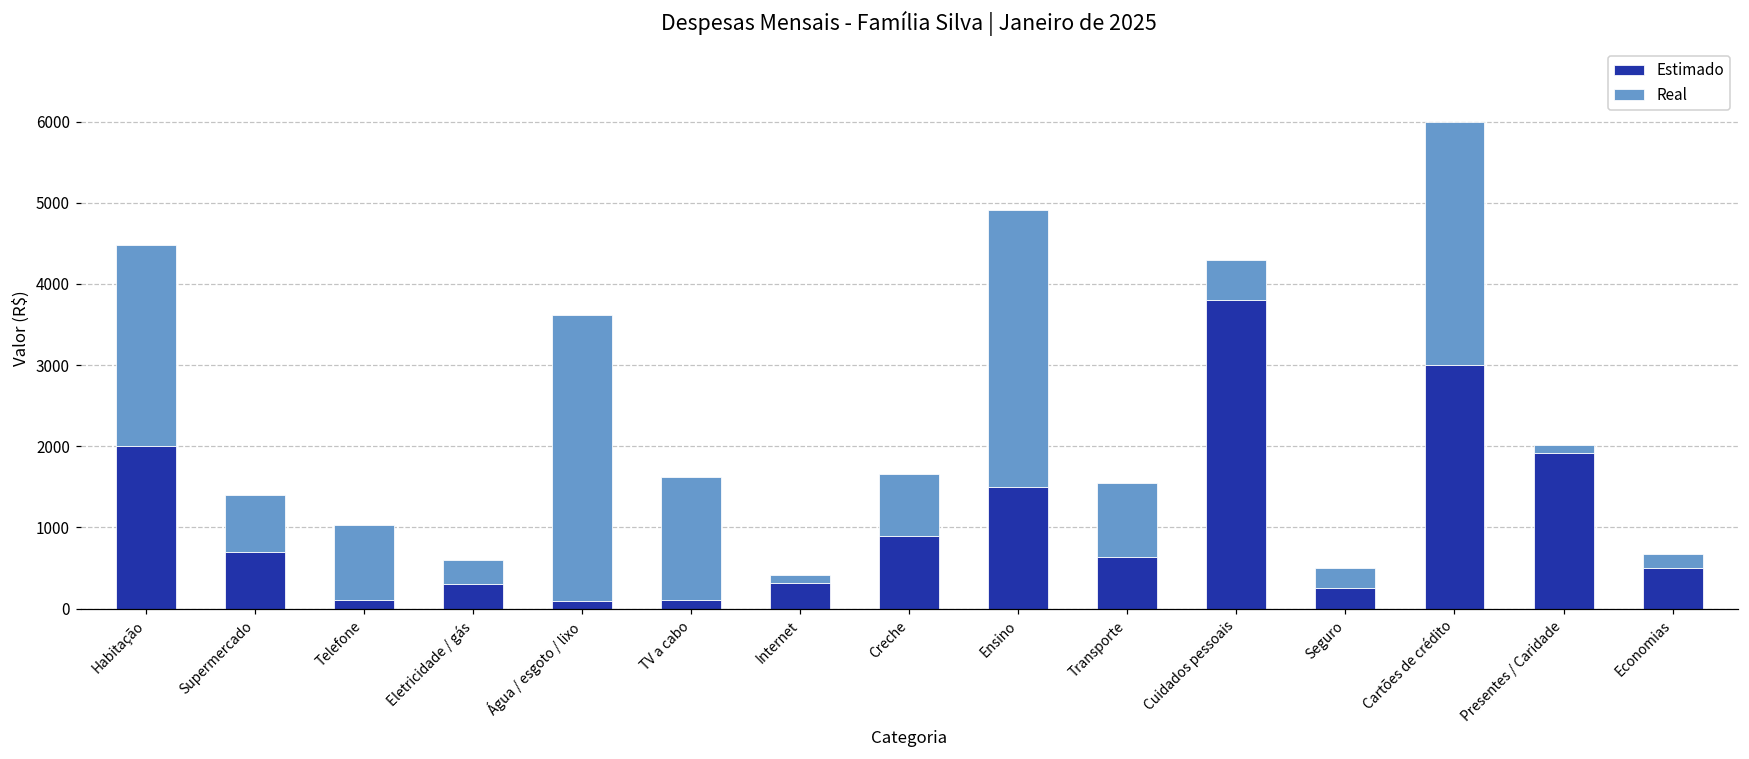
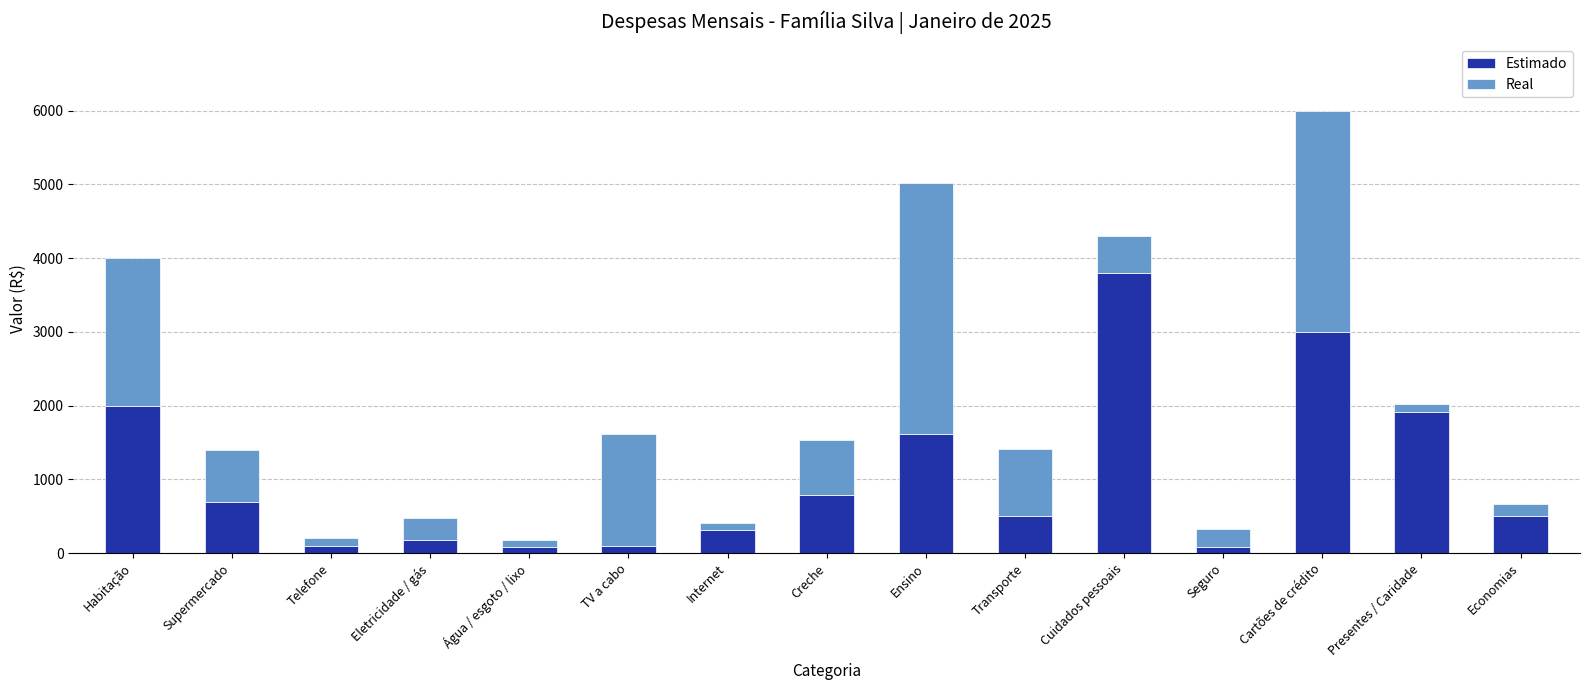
Real, Habitação: 2500 -> 2000
Real, Telefone: 900 -> 100
Estimado, Eletricidade / gás: 300 -> 200
Real, Água / esgoto / lixo: 3500 -> 100
Estimado, Creche: 900 -> 800
Estimado, Ensino: 1500 -> 1600
Estimado, Transporte: 600 -> 500
Estimado, Seguro: 300 -> 100
